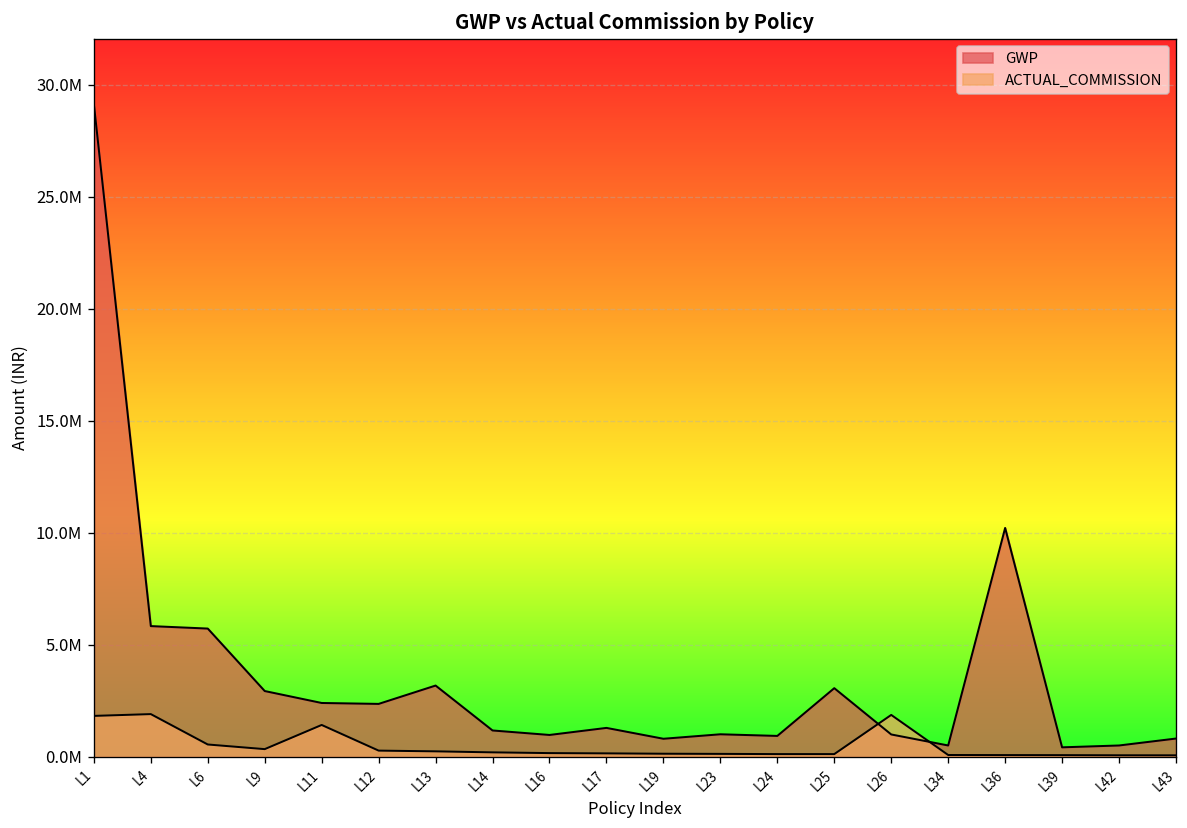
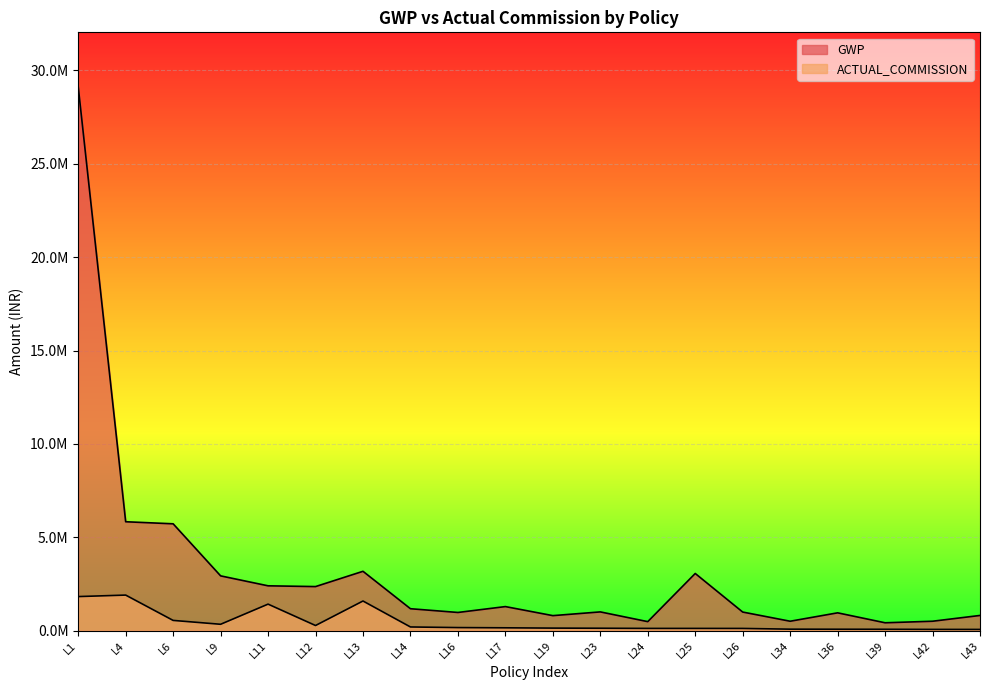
ACTUAL_COMMISSION, L13: 200000 -> 1600000
GWP, L24: 900000 -> 500000
ACTUAL_COMMISSION, L26: 1900000 -> 100000
GWP, L36: 10200000 -> 1000000
